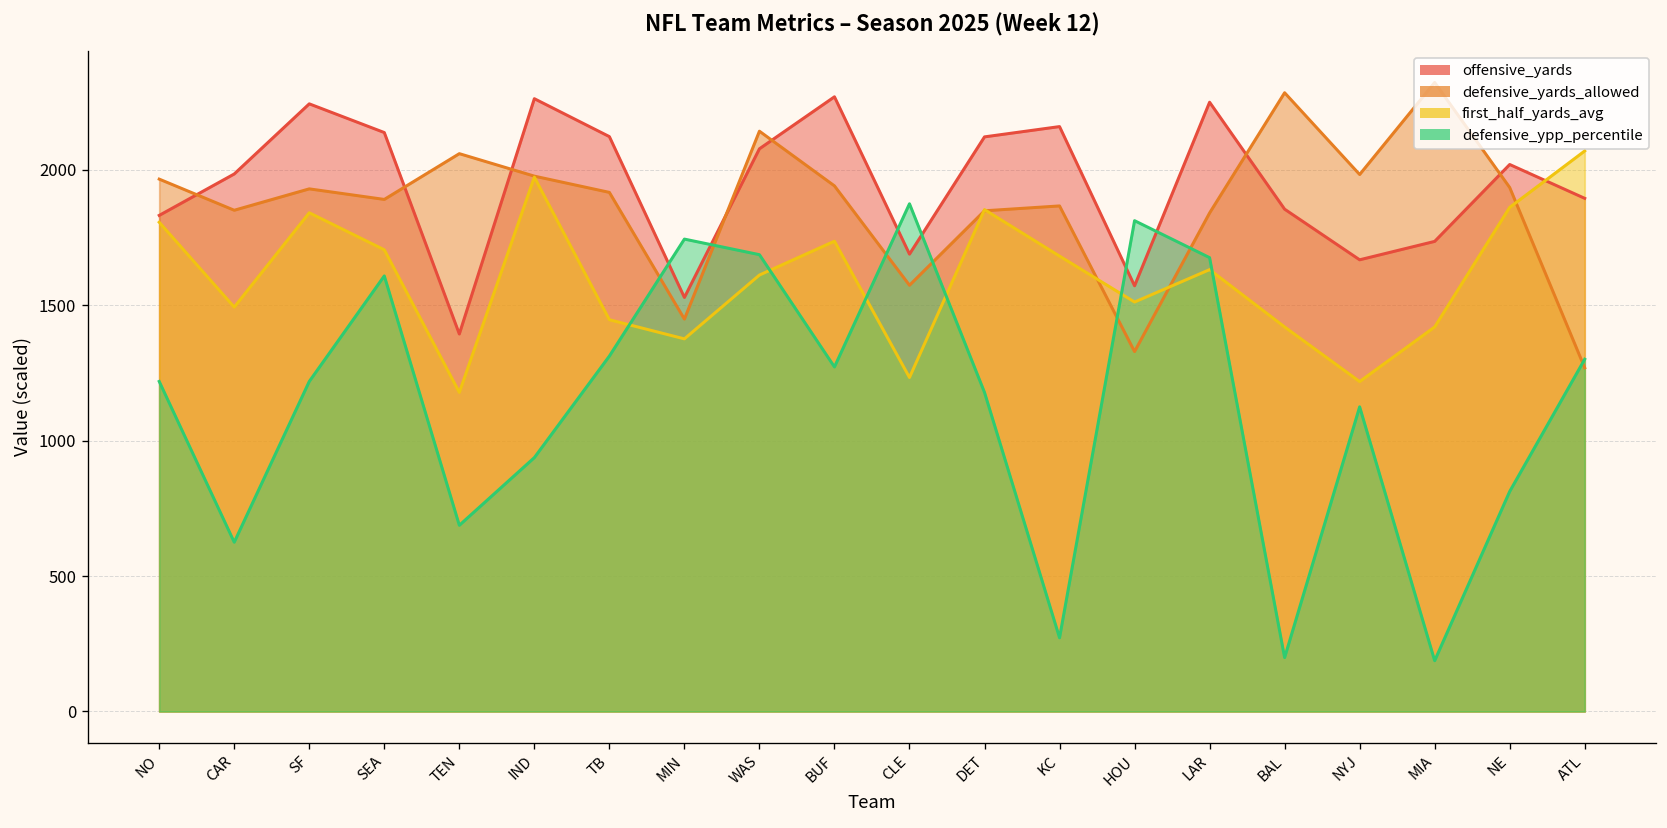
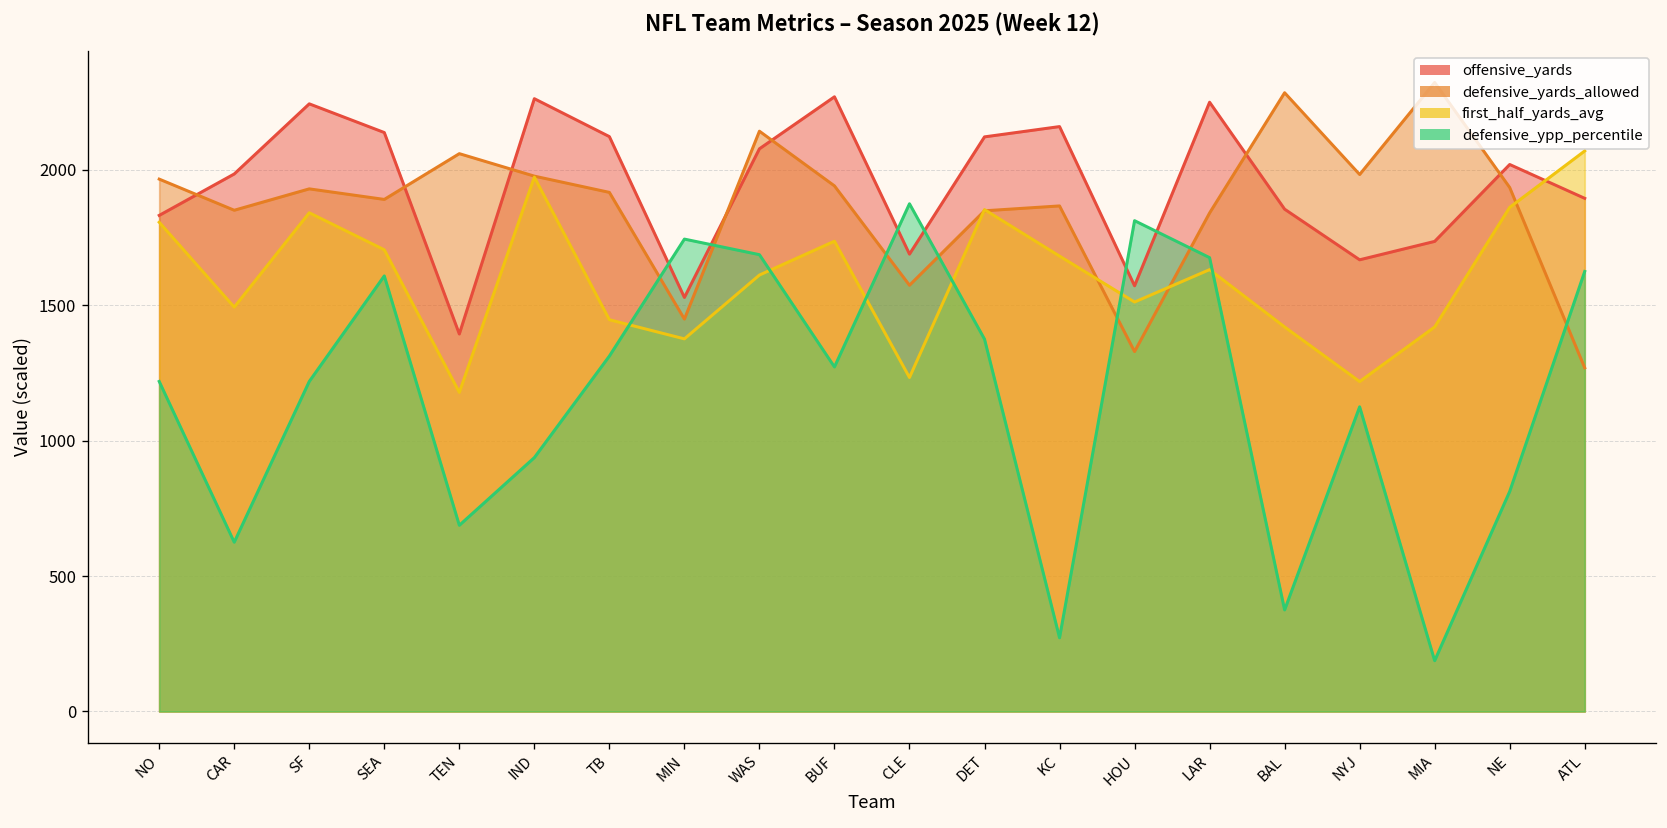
defensive_ypp_percentile, DET: 1180 -> 1380
defensive_ypp_percentile, BAL: 200 -> 380
defensive_ypp_percentile, ATL: 1300 -> 1630
